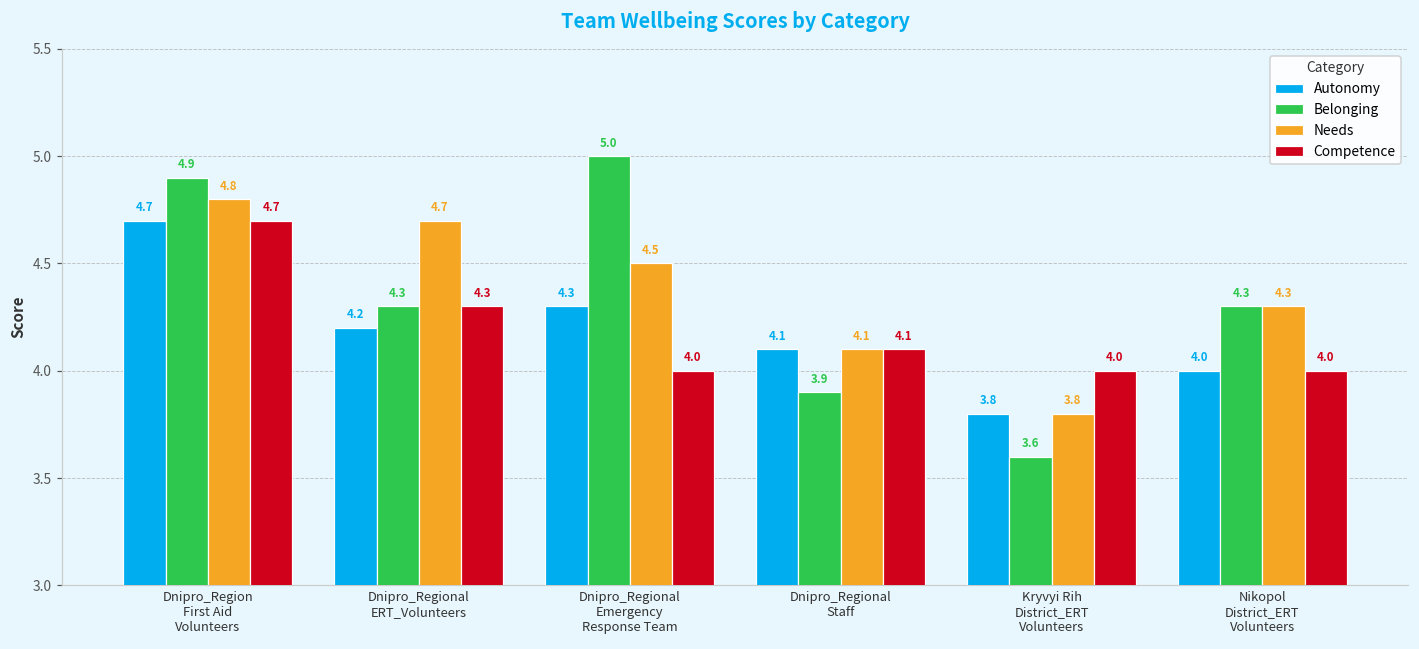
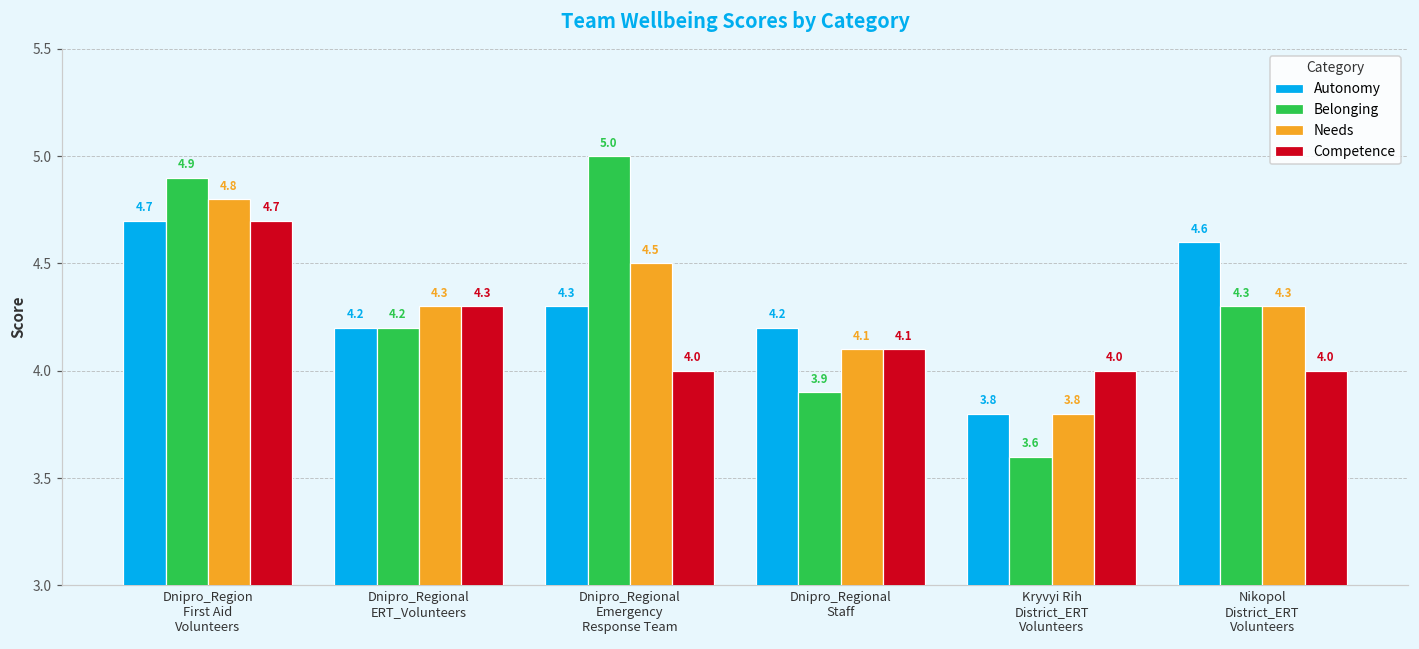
Belonging, Dnipro_Regional ERT_Volunteers: 4.3 -> 4.2
Needs, Dnipro_Regional ERT_Volunteers: 4.7 -> 4.3
Autonomy, Dnipro_Regional Staff: 4.1 -> 4.2
Autonomy, Nikopol District_ERT Volunteers: 4.0 -> 4.6
